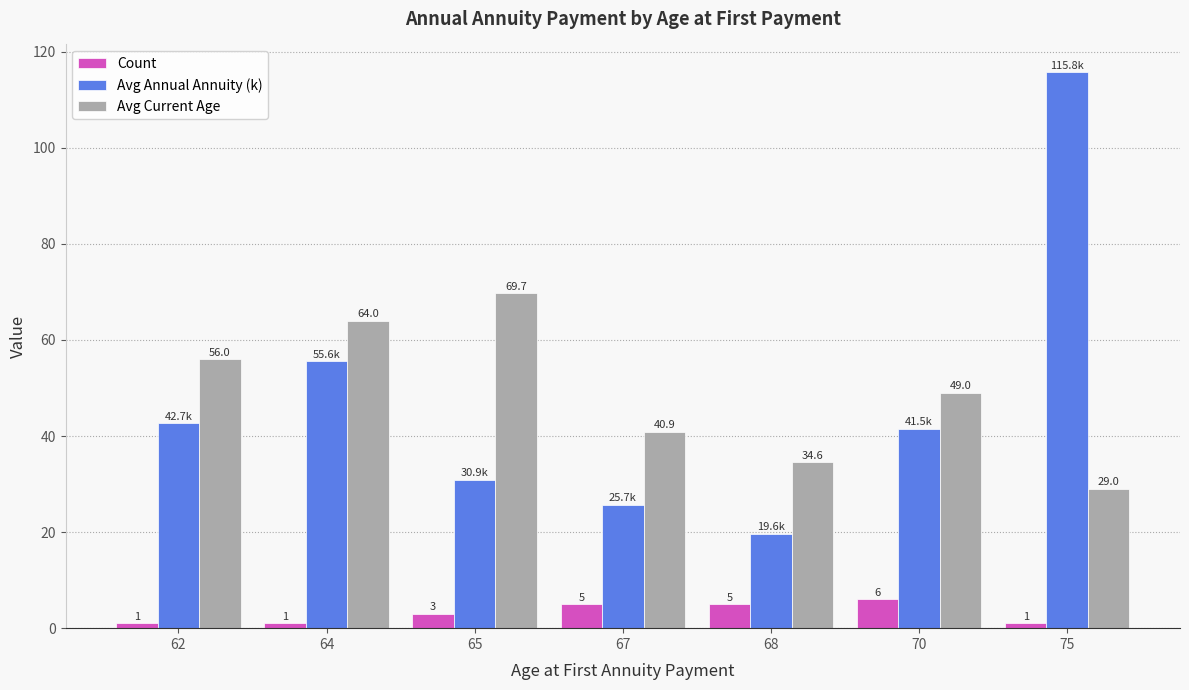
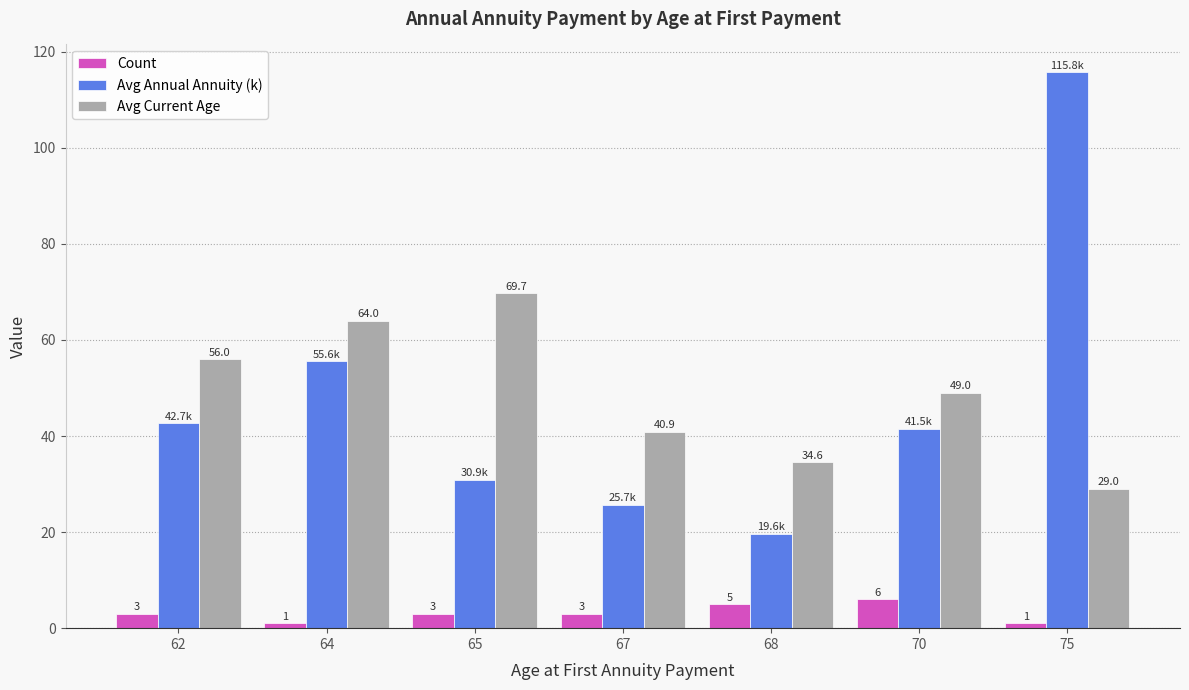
Count, 62: 1 -> 3
Count, 67: 5 -> 3
